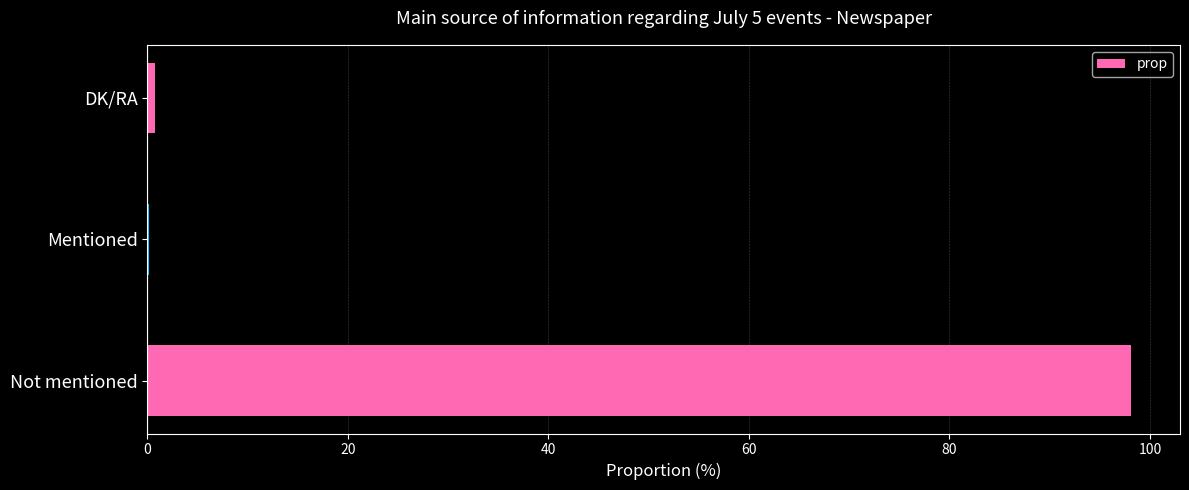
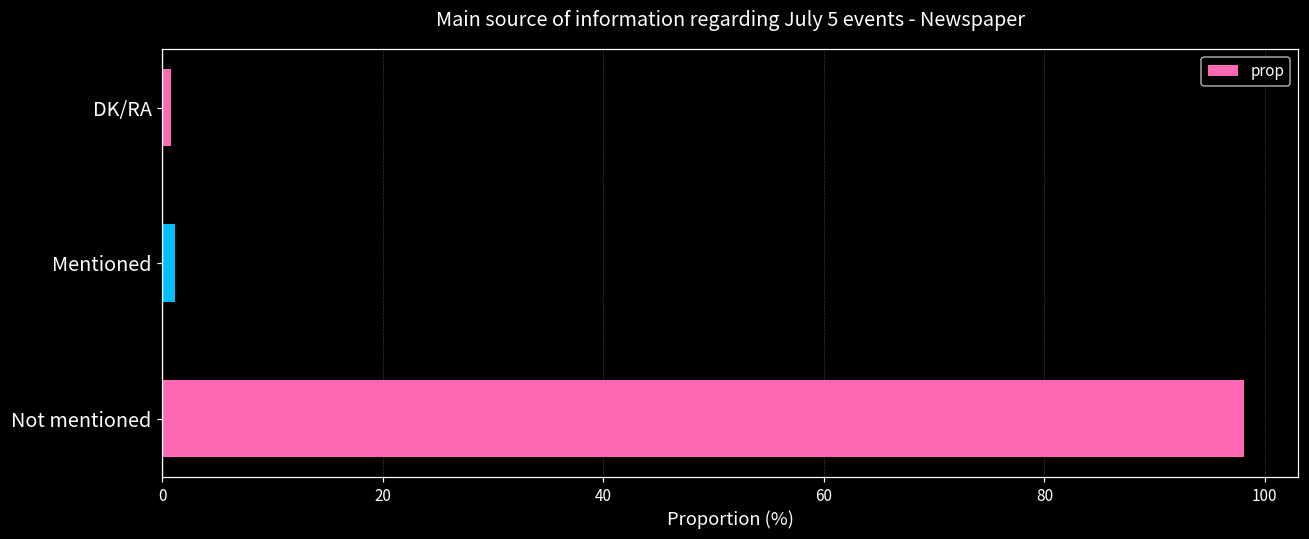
Mentioned: 0.2 -> 1.2
